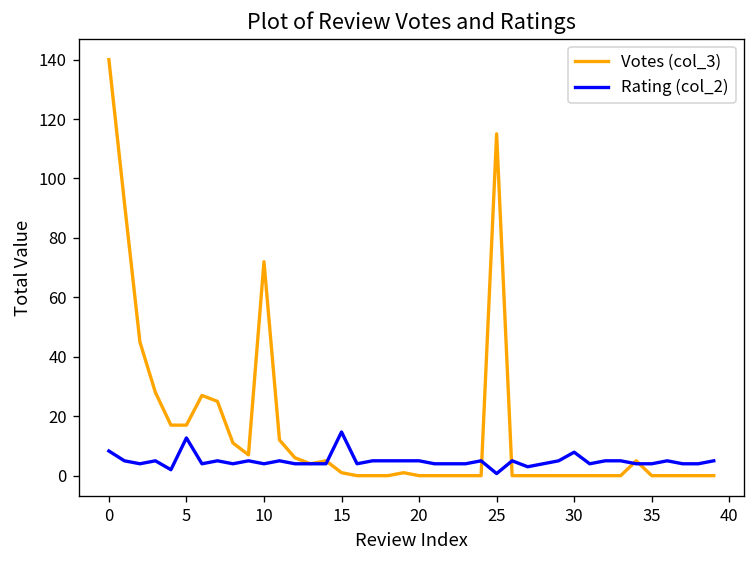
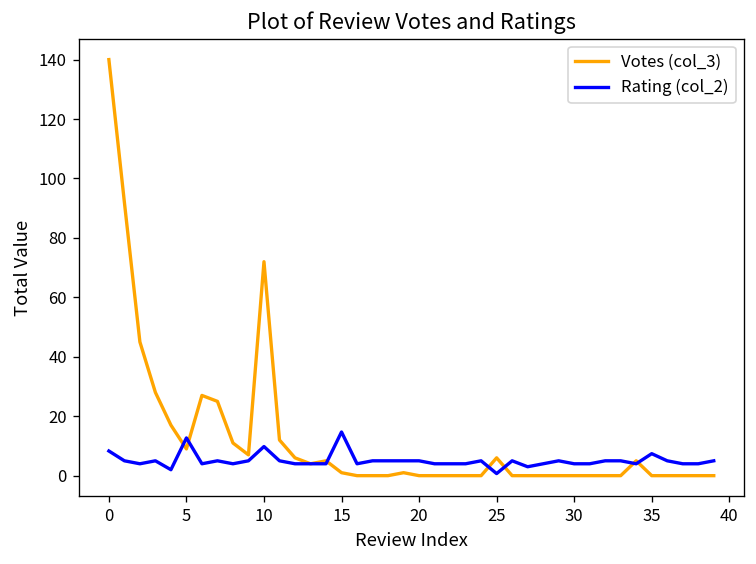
Votes (col_3), 5: 17 -> 9
Rating (col_2), 10: 4 -> 10
Votes (col_3), 25: 115 -> 6
Rating (col_2), 30: 8 -> 4
Rating (col_2), 35: 4 -> 7
